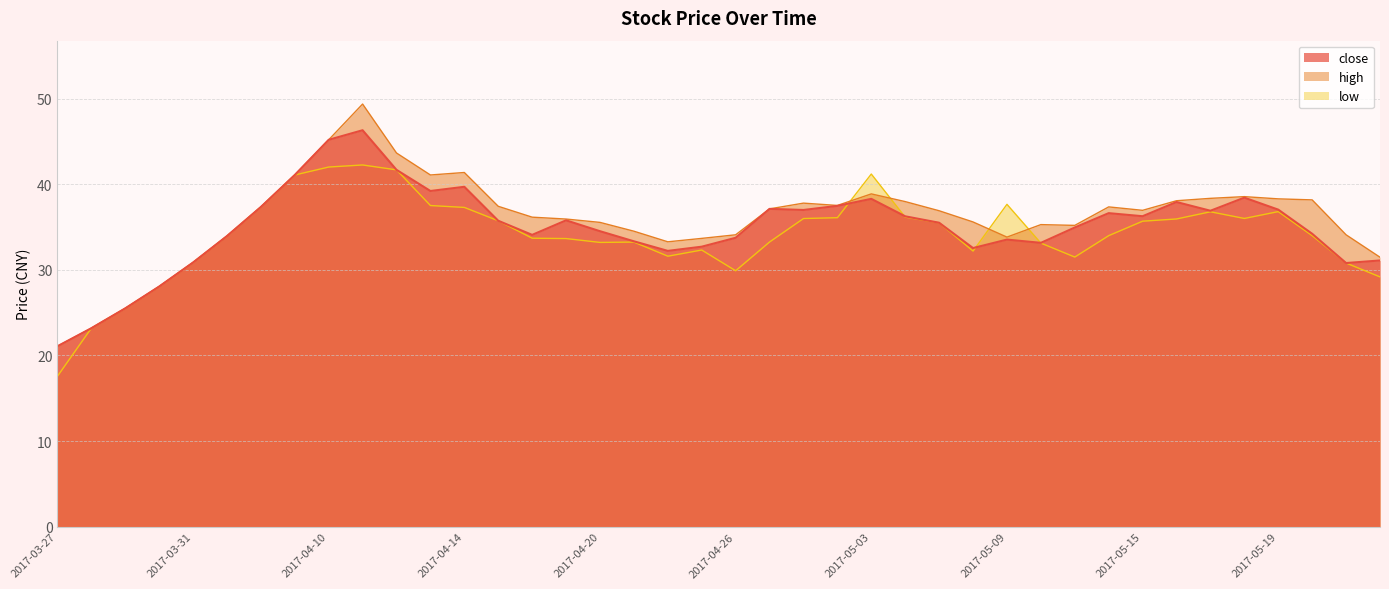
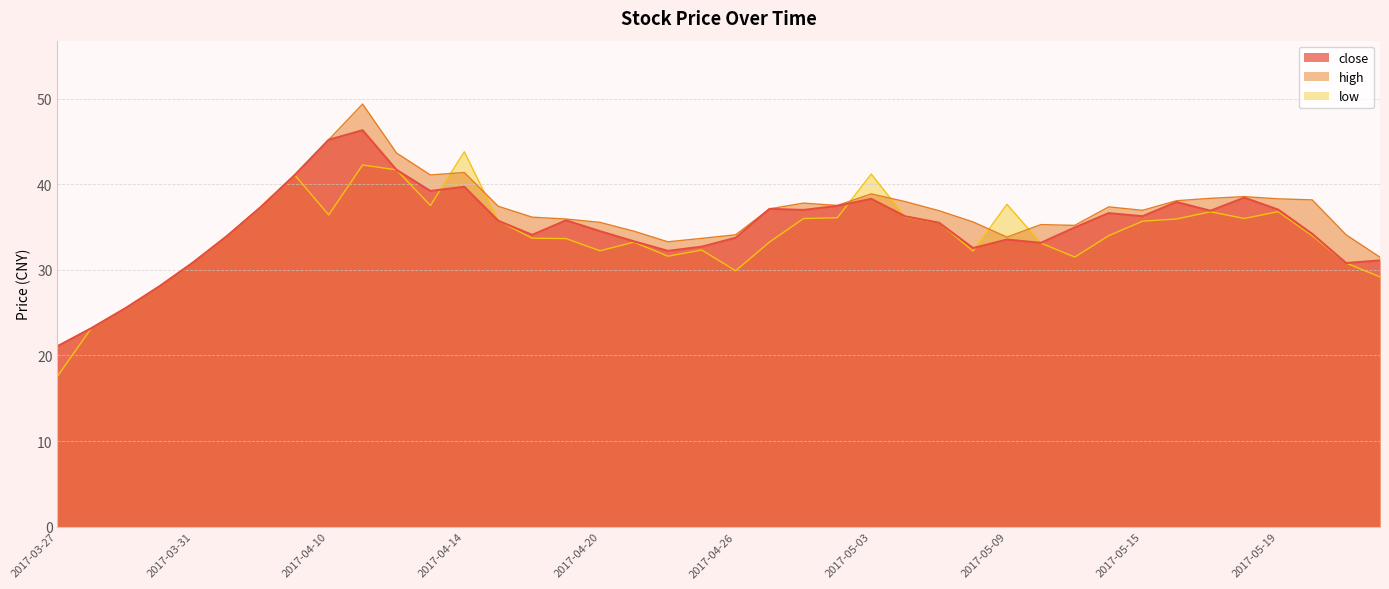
low, 2017-04-10: 42 -> 36
low, 2017-04-14: 37 -> 44
low, 2017-04-20: 33 -> 32
